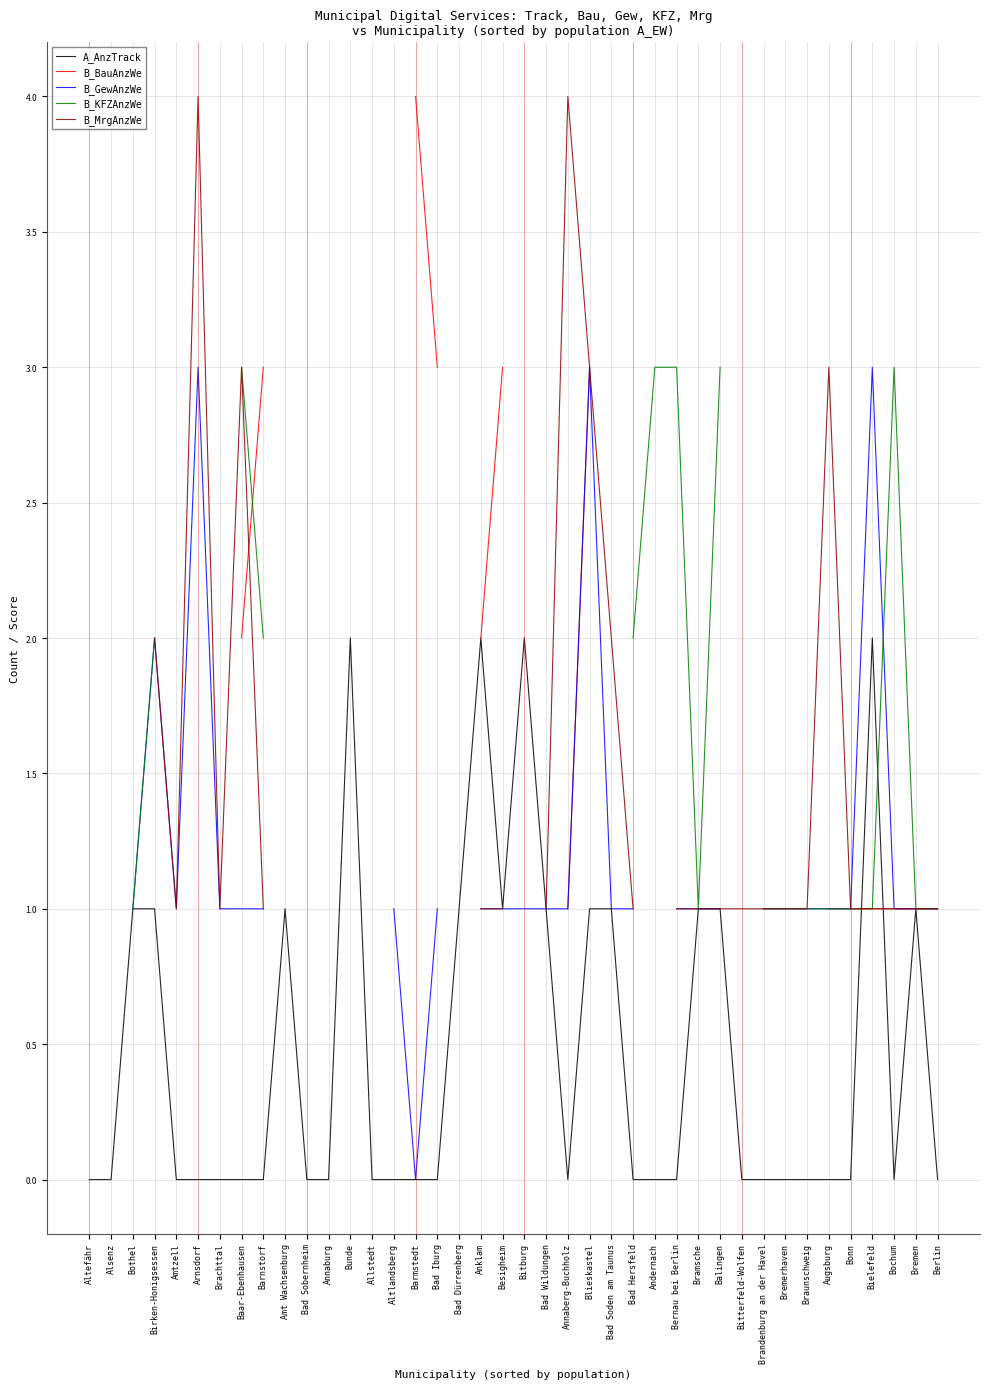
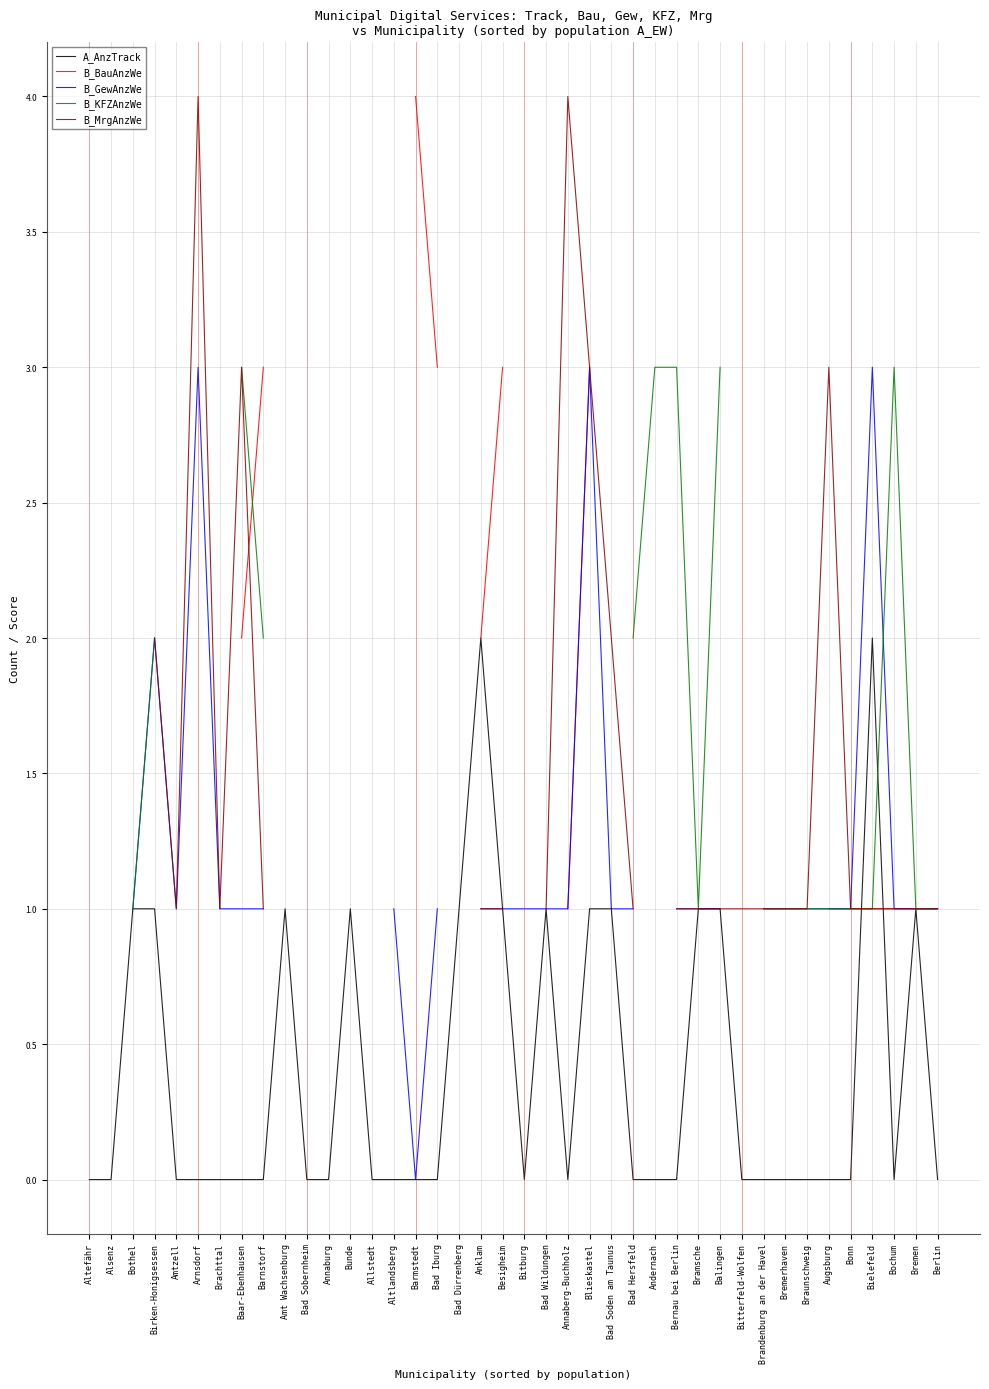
A_AnzTrack, Bunde: 2 -> 1
A_AnzTrack, Bitburg: 2 -> 0
